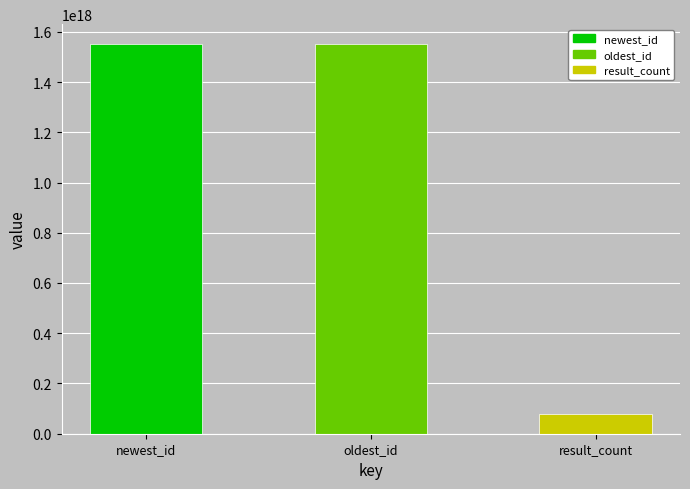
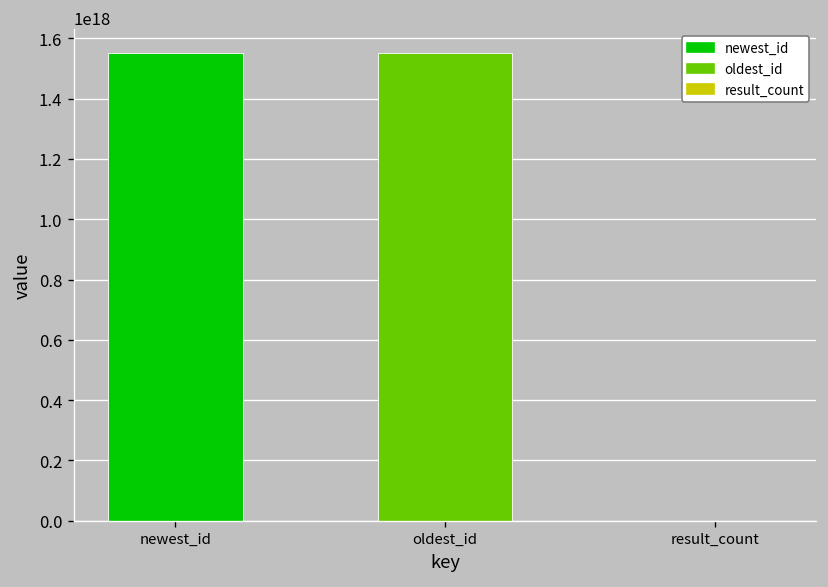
result_count: 80000000000000000 -> 0
